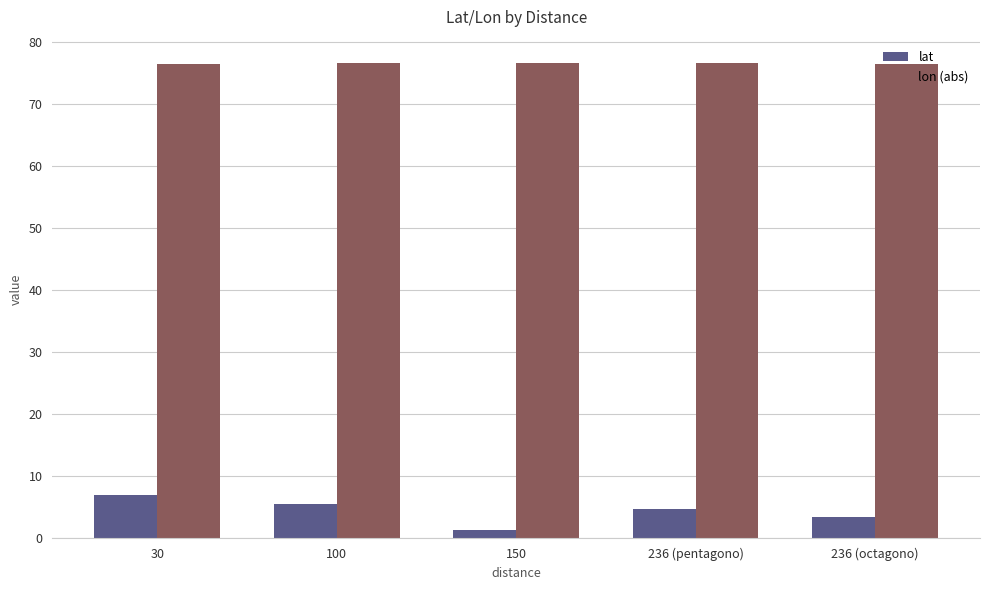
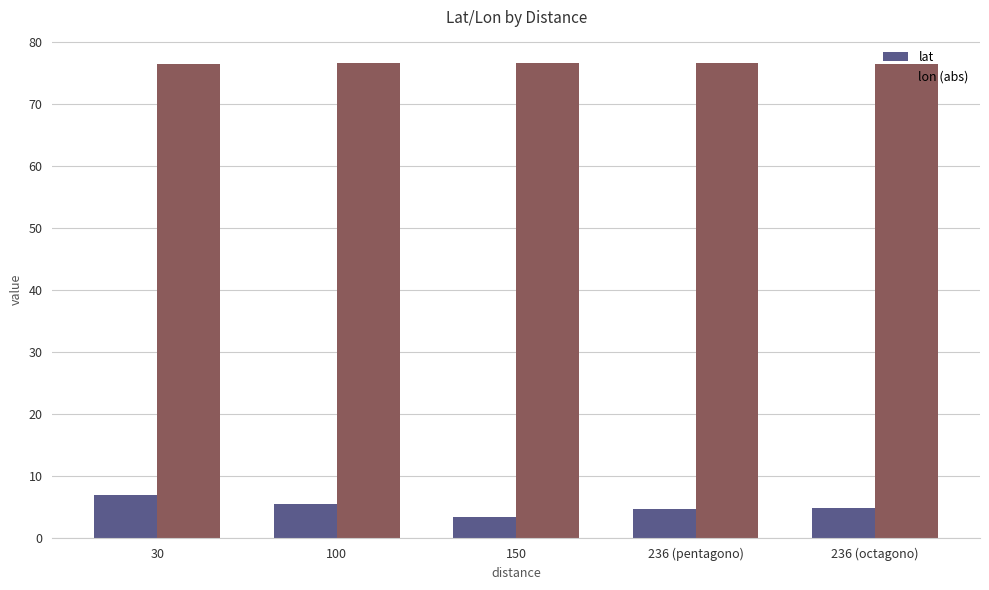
lat, 150: 1 -> 3
lat, 236 (octagono): 3 -> 5
